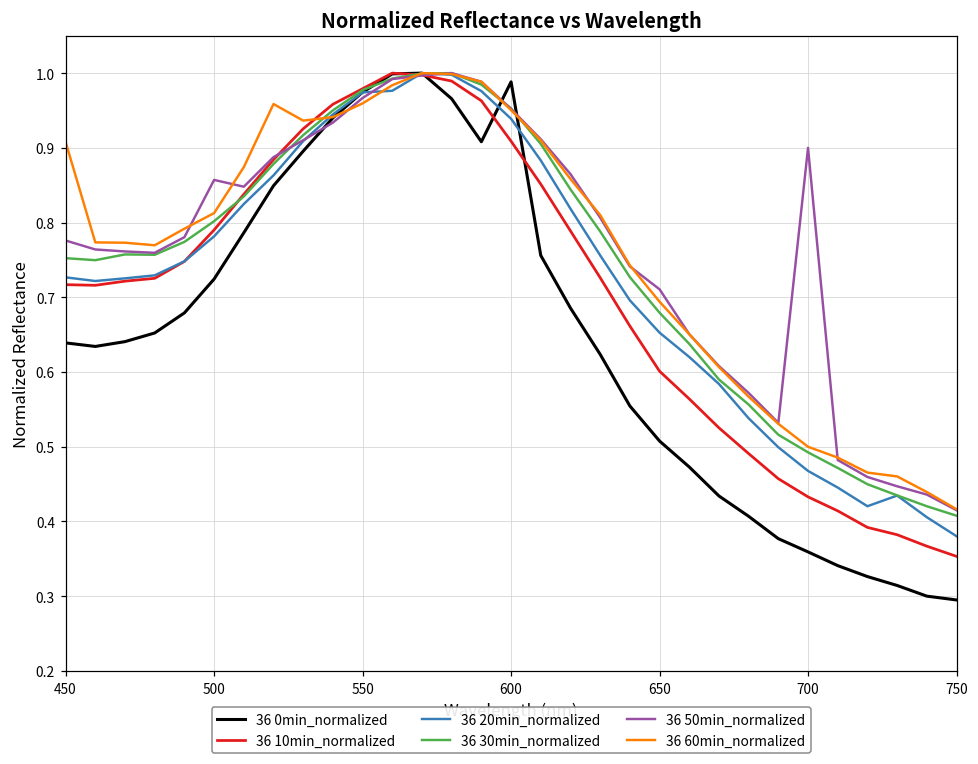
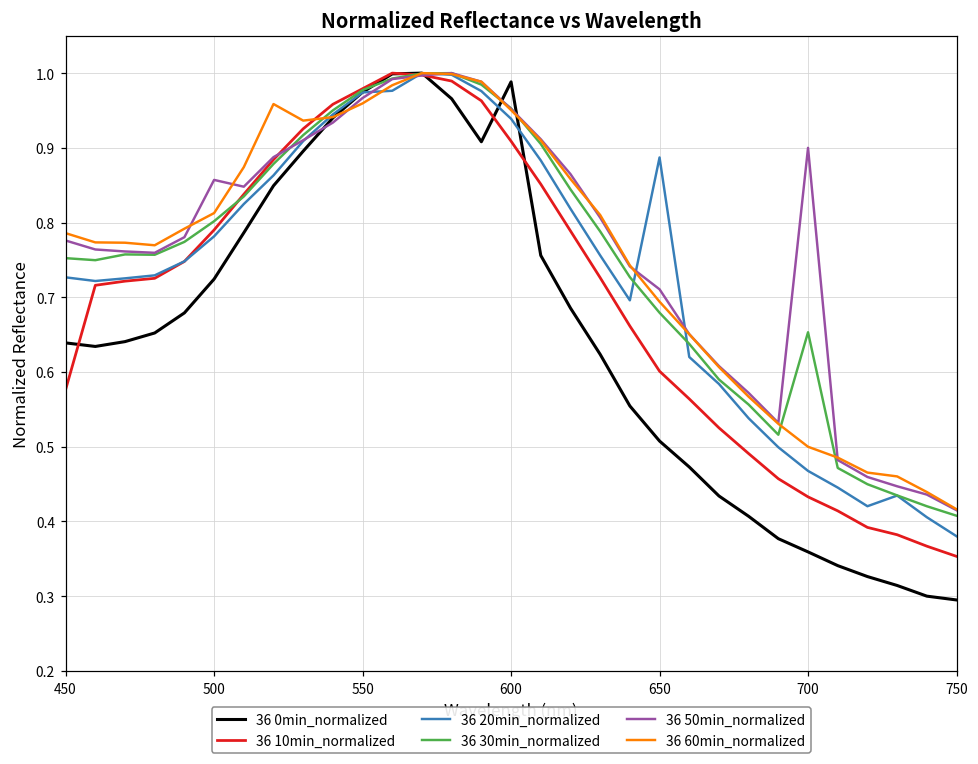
36 10min_normalized, 450: 0.72 -> 0.58
36 60min_normalized, 450: 0.91 -> 0.79
36 20min_normalized, 650: 0.65 -> 0.89
36 30min_normalized, 700: 0.49 -> 0.65
